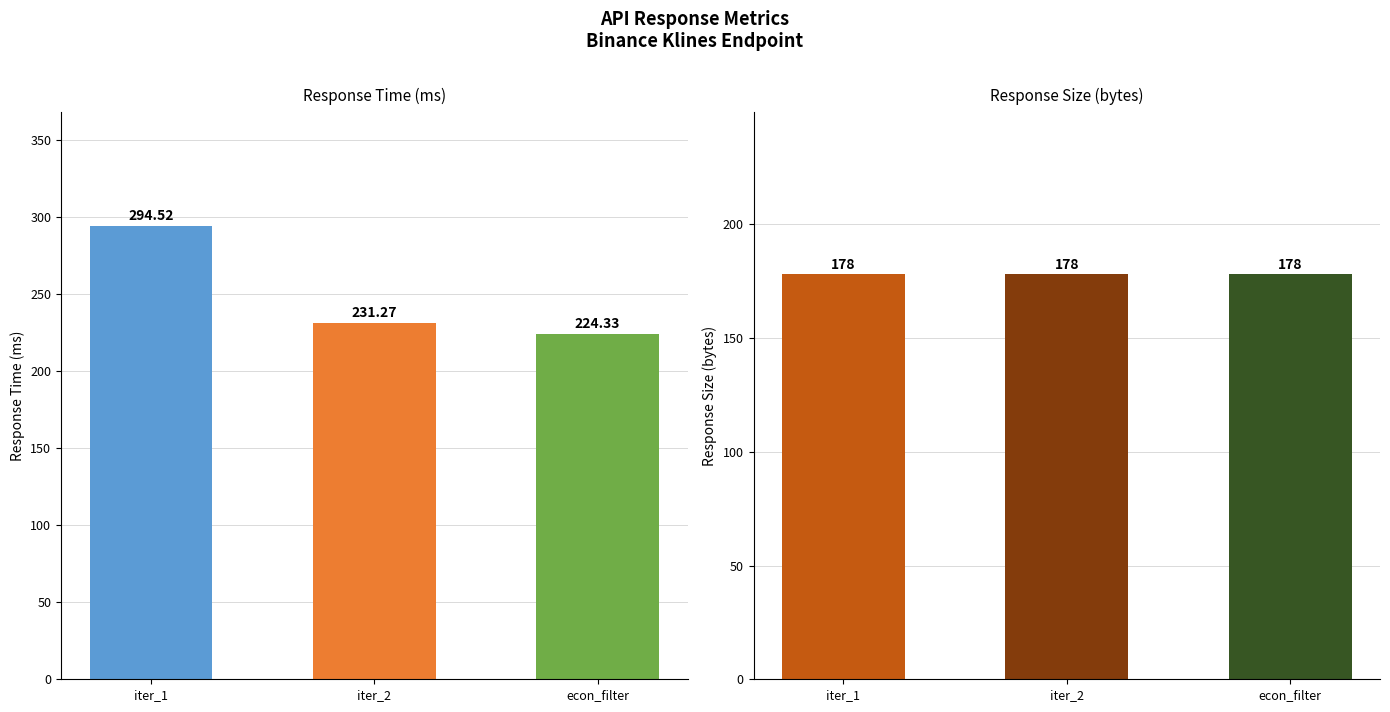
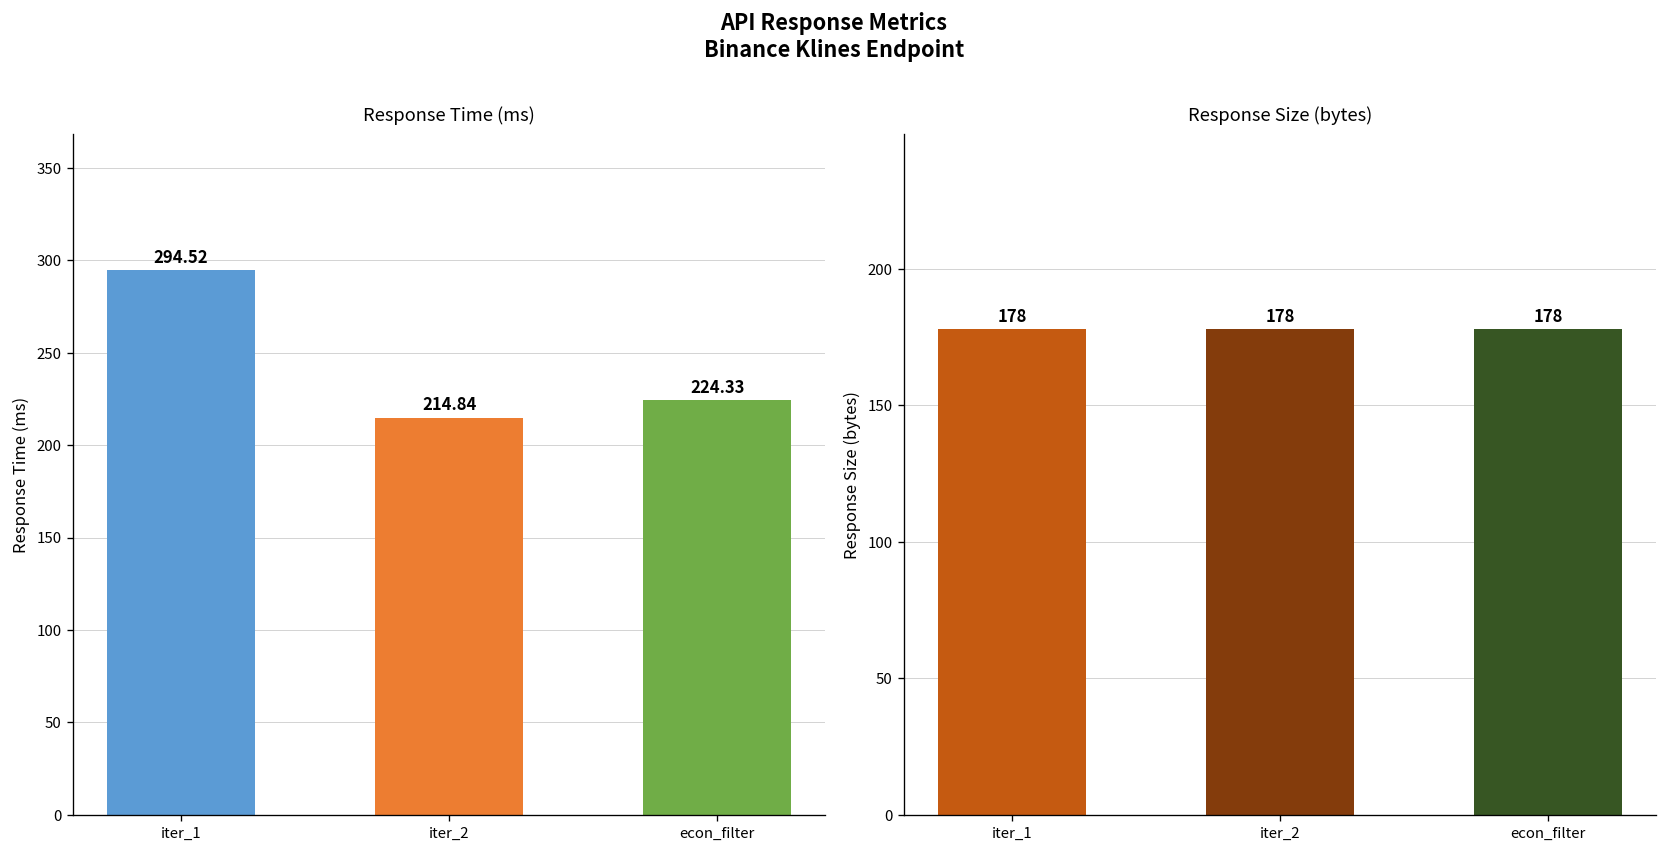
Response Time (ms), iter_2: 231.27 -> 214.84
